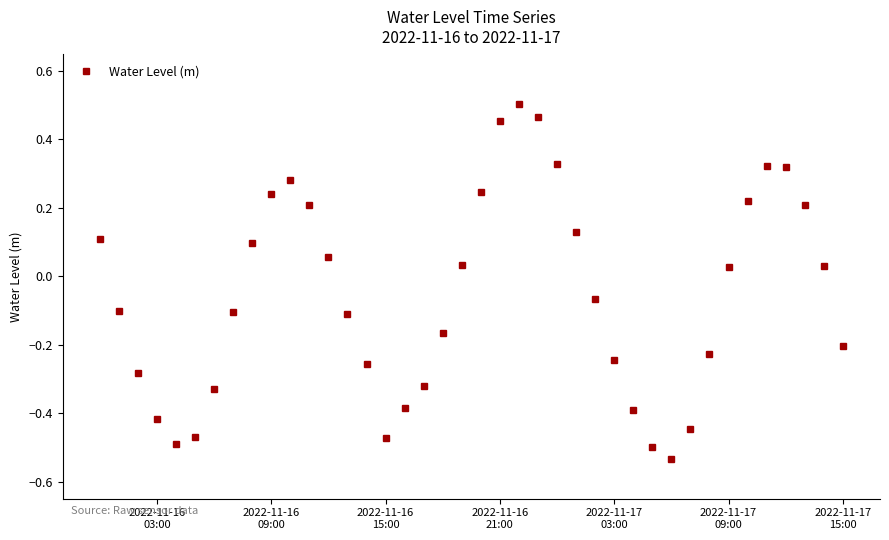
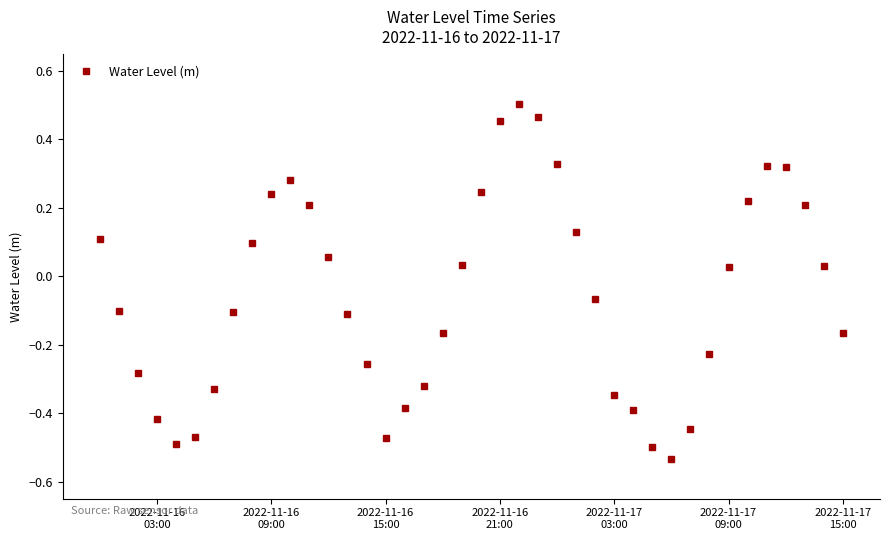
2022-11-17 03:00: -0.24 -> -0.35
2022-11-17 15:00: -0.20 -> -0.17
